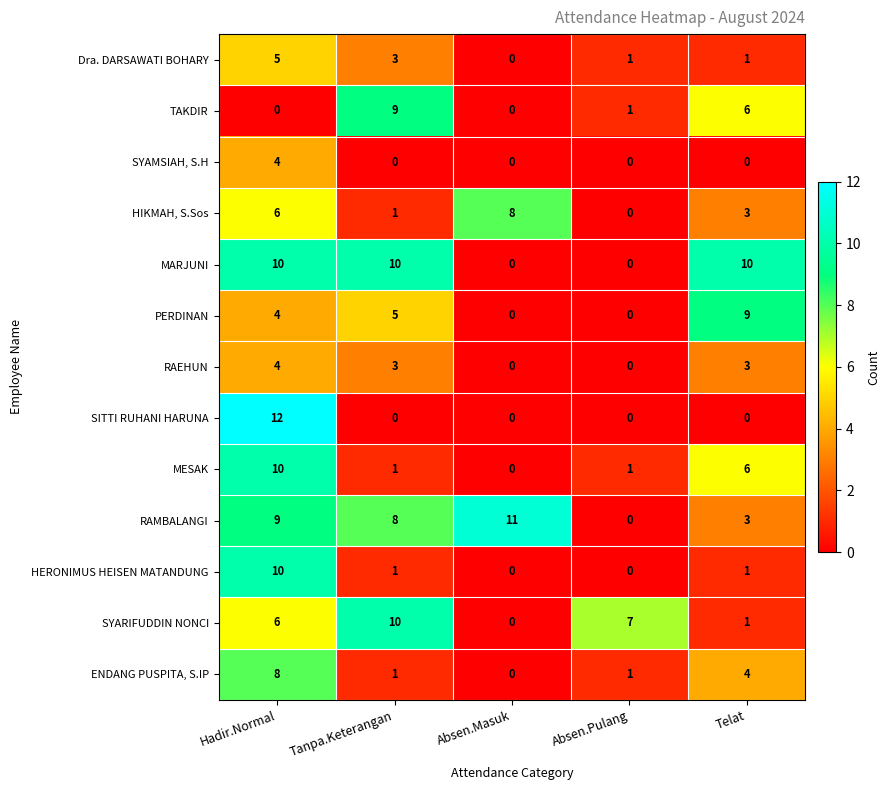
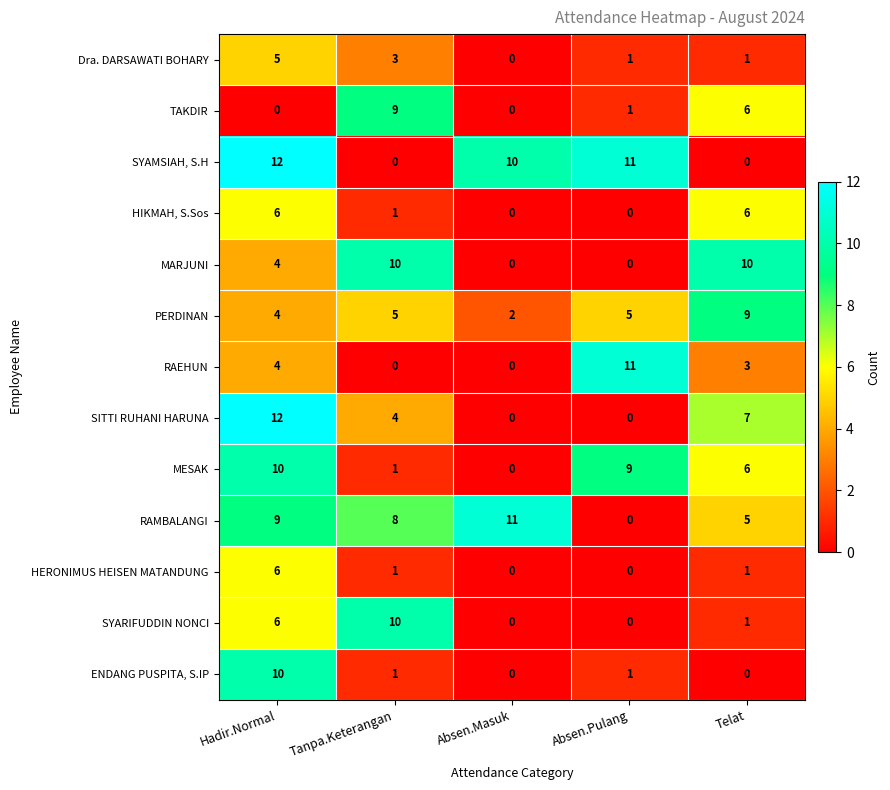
SYAMSIAH, S.H, Hadir.Normal: 4 -> 12
SYAMSIAH, S.H, Absen.Masuk: 0 -> 10
SYAMSIAH, S.H, Absen.Pulang: 0 -> 11
HIKMAH, S.Sos, Absen.Masuk: 8 -> 0
HIKMAH, S.Sos, Telat: 3 -> 6
MARJUNI, Hadir.Normal: 10 -> 4
PERDINAN, Absen.Masuk: 0 -> 2
PERDINAN, Absen.Pulang: 0 -> 5
RAEHUN, Tanpa.Keterangan: 3 -> 0
RAEHUN, Absen.Pulang: 0 -> 11
SITTI RUHANI HARUNA, Tanpa.Keterangan: 0 -> 4
SITTI RUHANI HARUNA, Telat: 0 -> 7
MESAK, Absen.Pulang: 1 -> 9
RAMBALANGI, Telat: 3 -> 5
HERONIMUS HEISEN MATANDUNG, Hadir.Normal: 10 -> 6
SYARIFUDDIN NONCI, Absen.Pulang: 7 -> 0
ENDANG PUSPITA, S.IP, Hadir.Normal: 8 -> 10
ENDANG PUSPITA, S.IP, Telat: 4 -> 0
